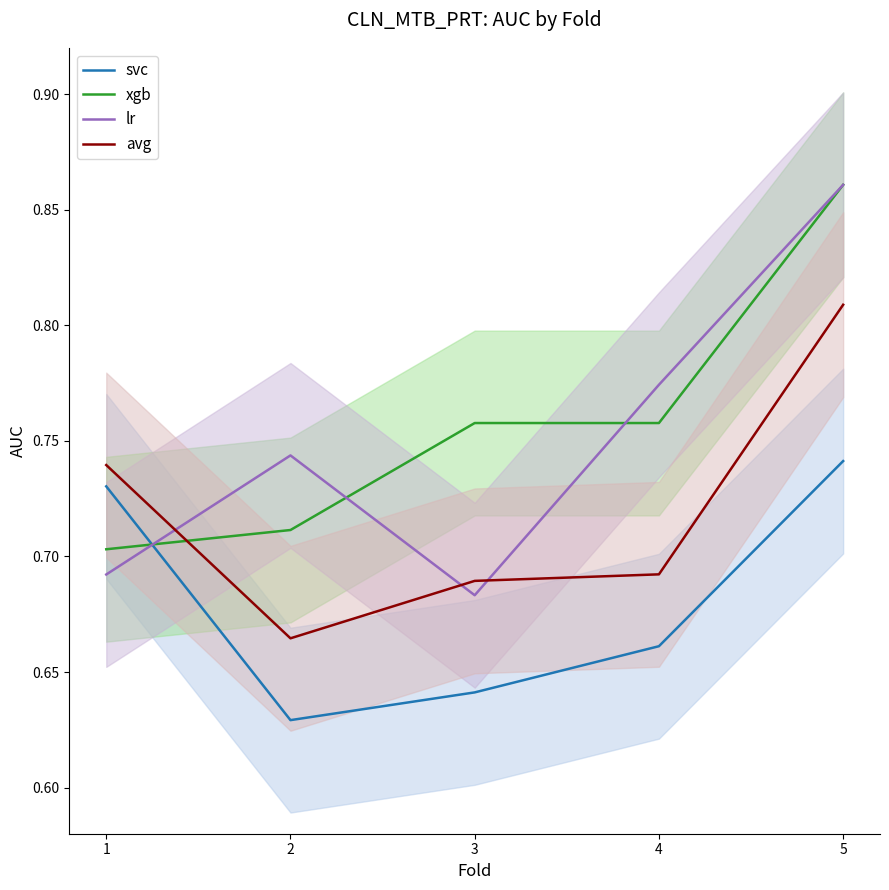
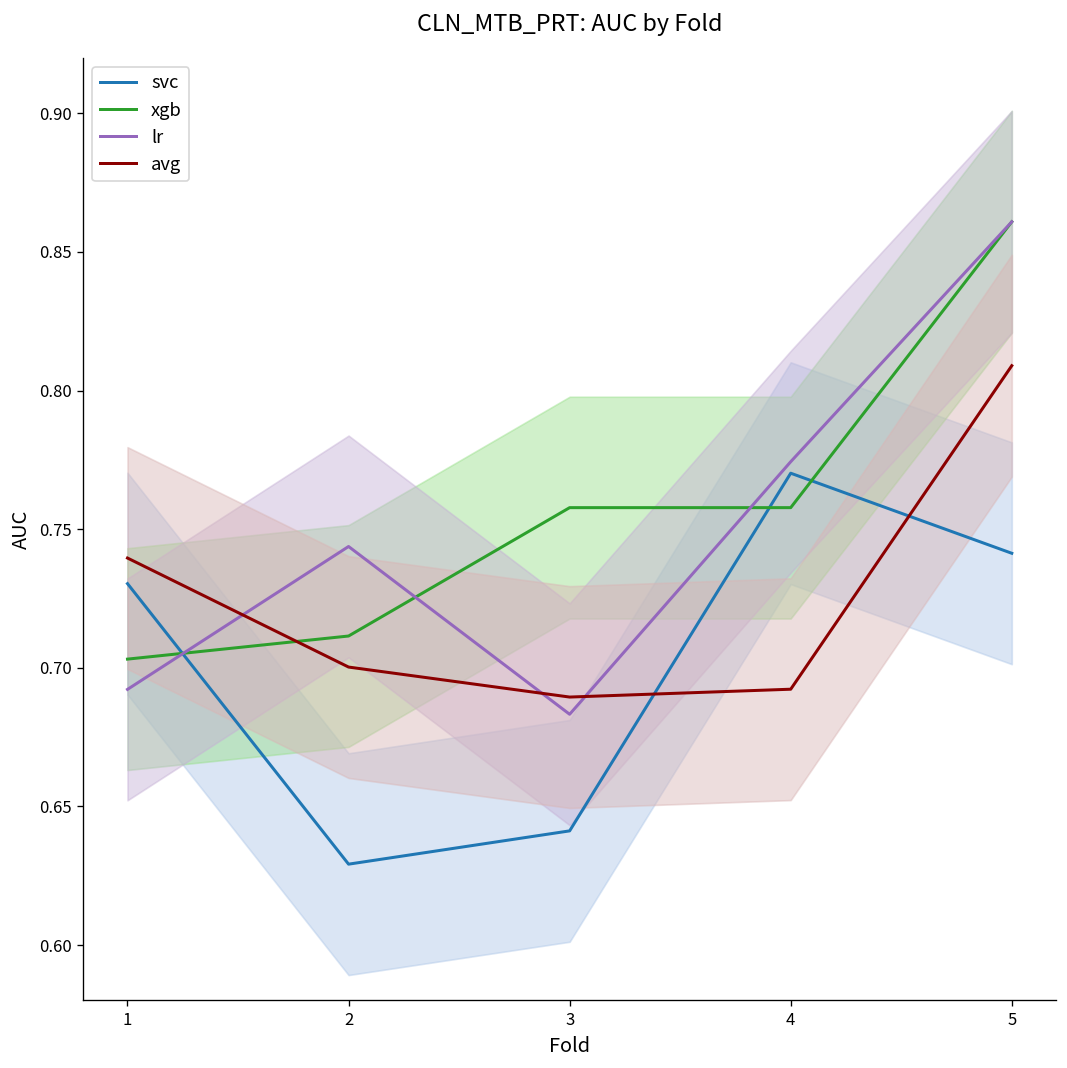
avg, 2: 0.665 -> 0.700
svc, 4: 0.661 -> 0.770
